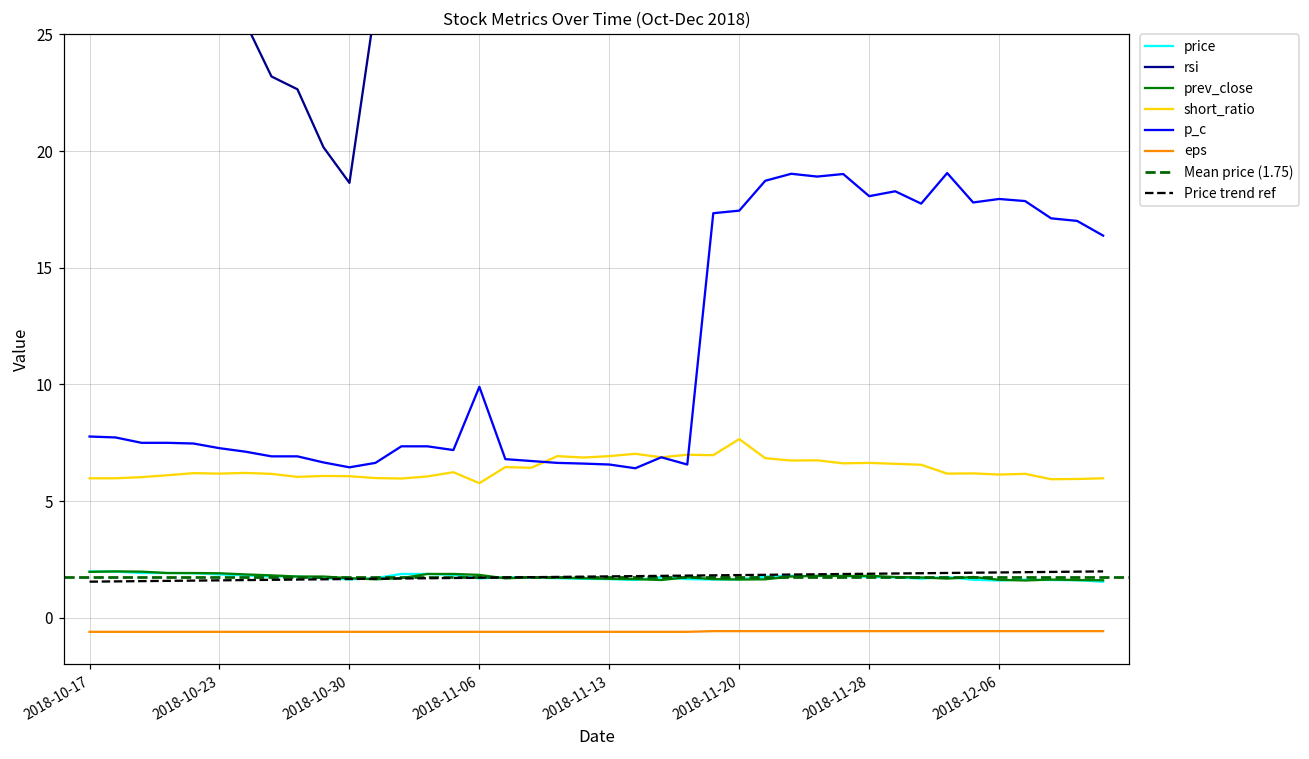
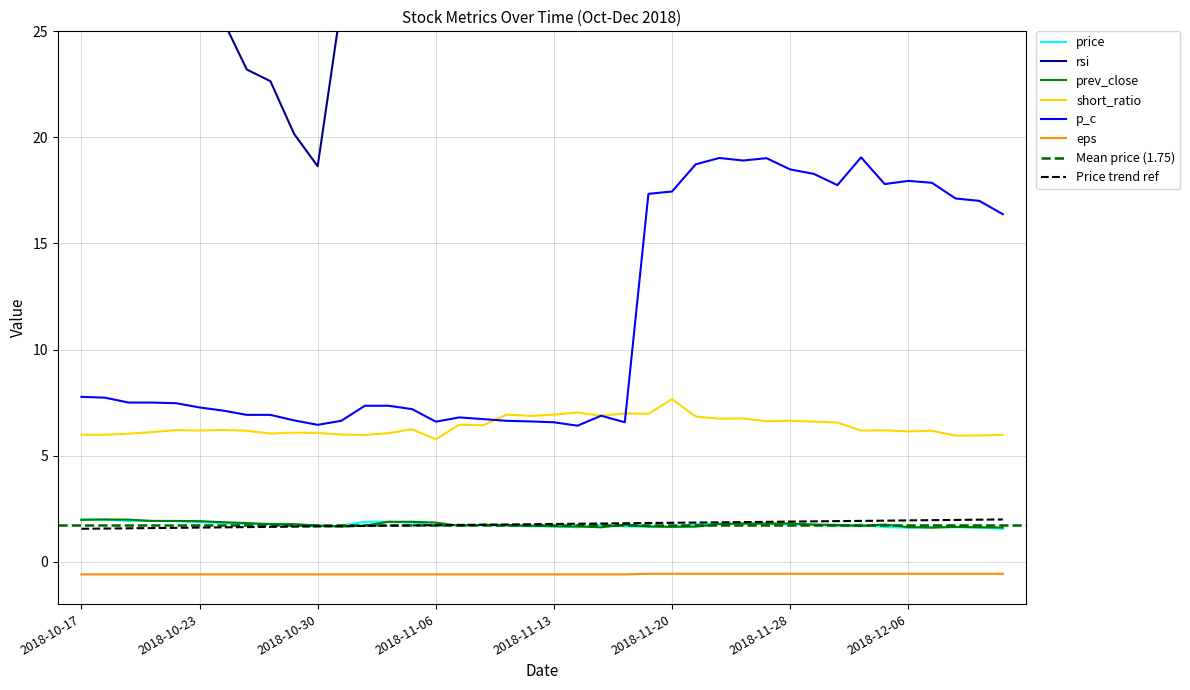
p_c, 2018-11-06: 9.9 -> 6.6
p_c, 2018-11-28: 18.1 -> 18.5
